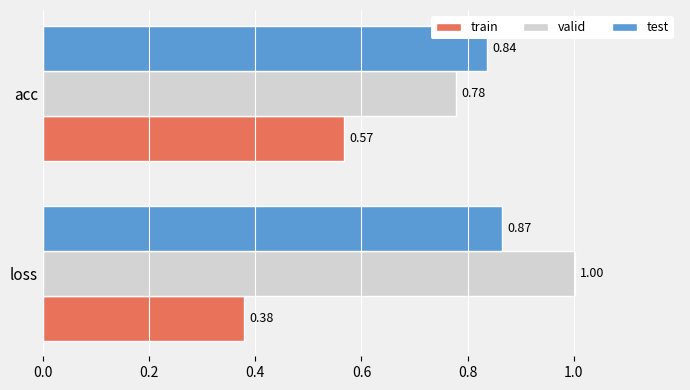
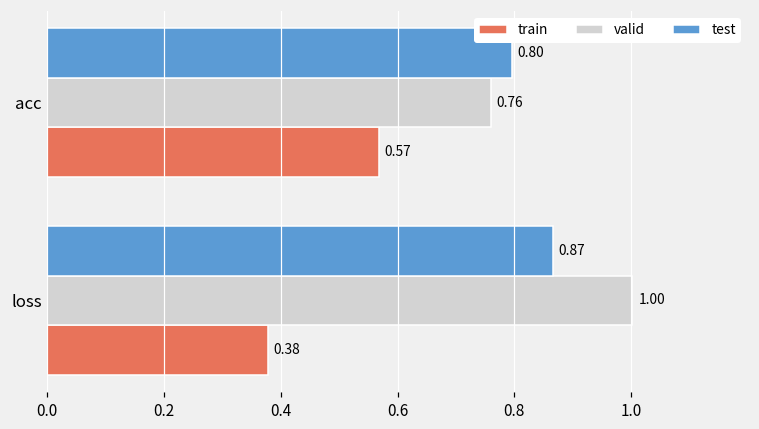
test, acc: 0.84 -> 0.80
valid, acc: 0.78 -> 0.76
